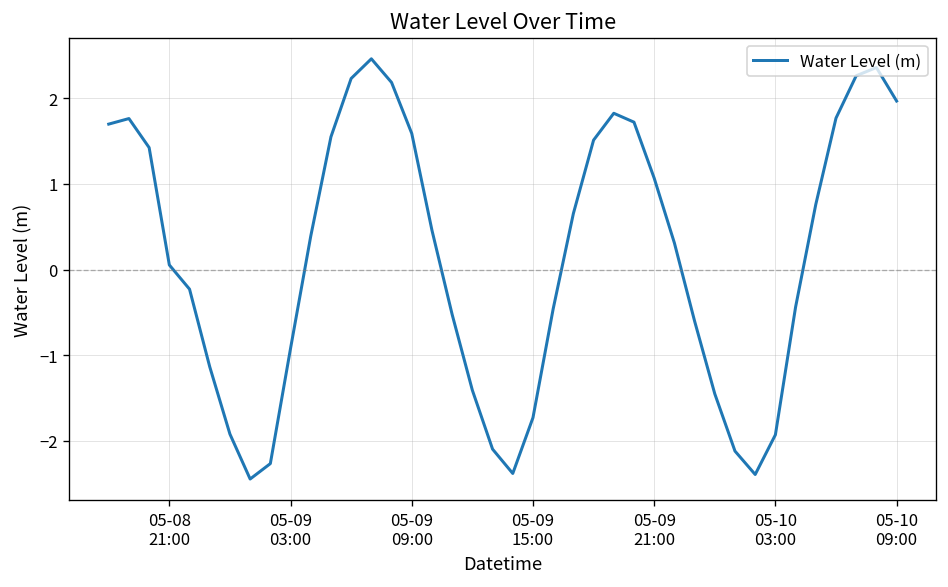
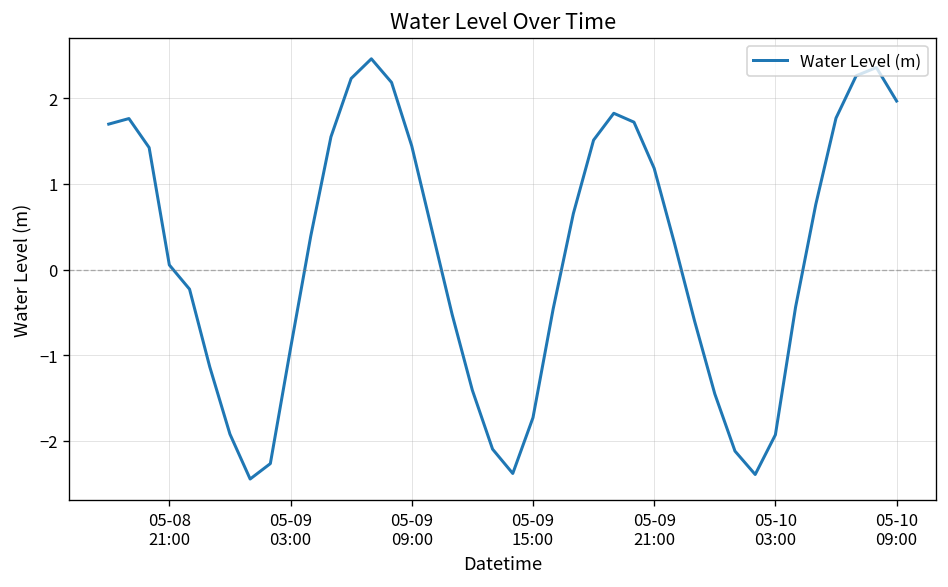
05-09 09:00: 1.6 -> 1.4
05-09 21:00: 1.1 -> 1.2
